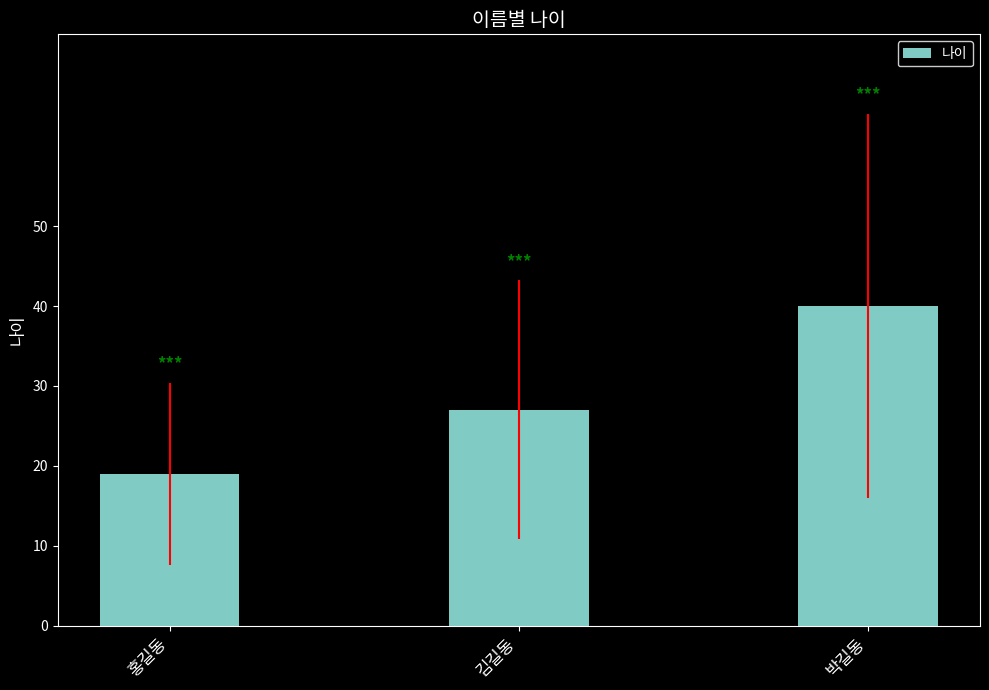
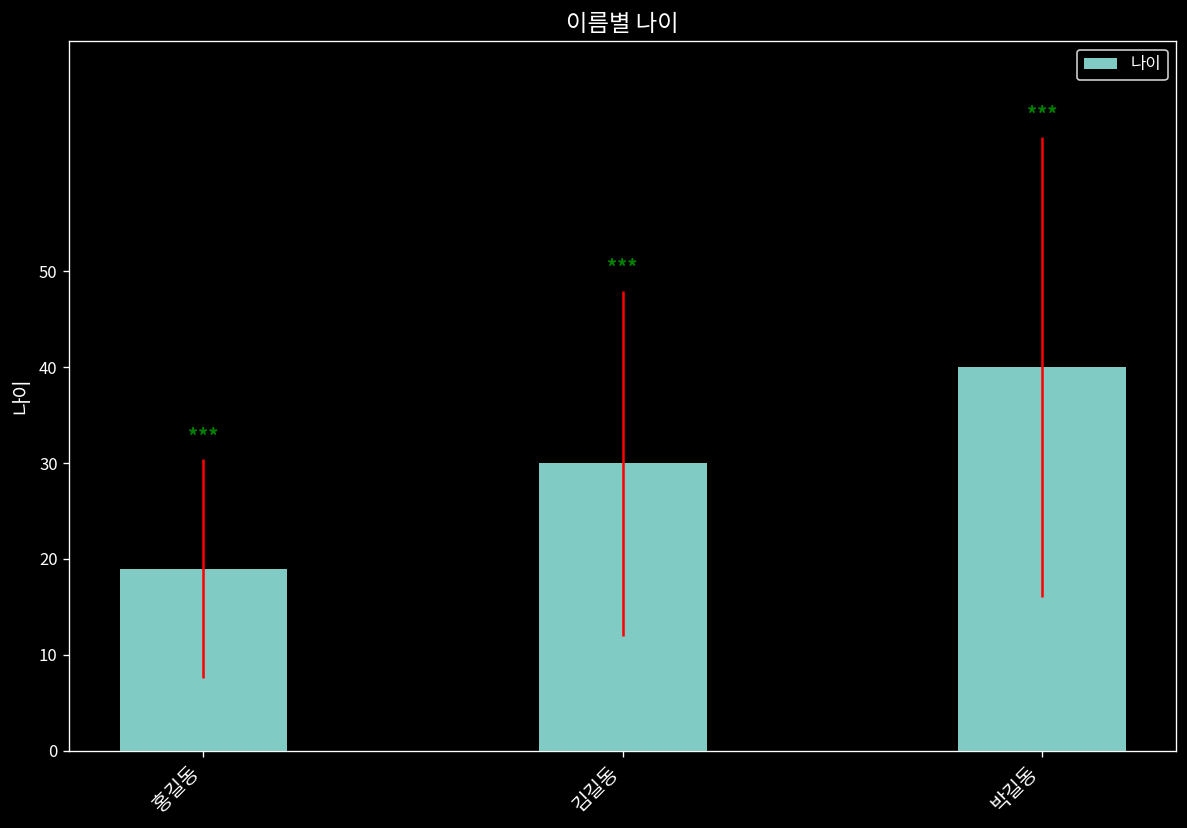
김길동: 27 -> 30
